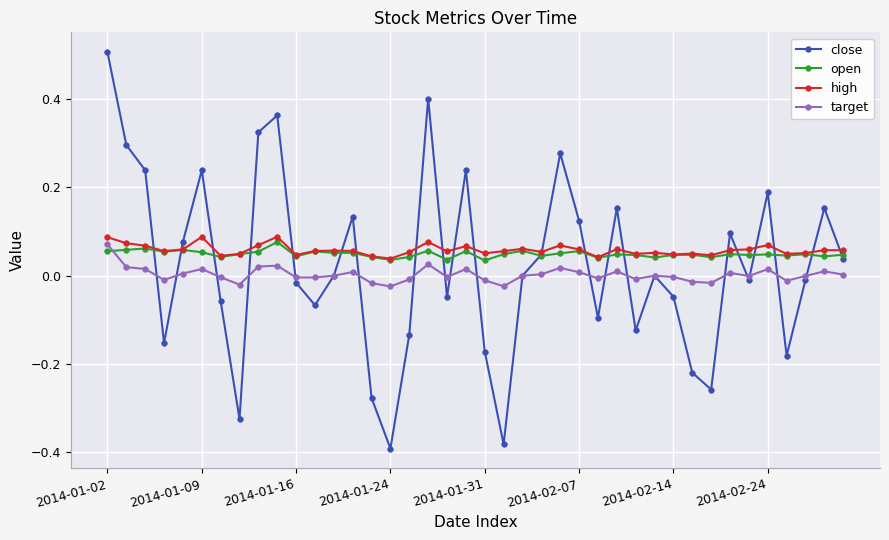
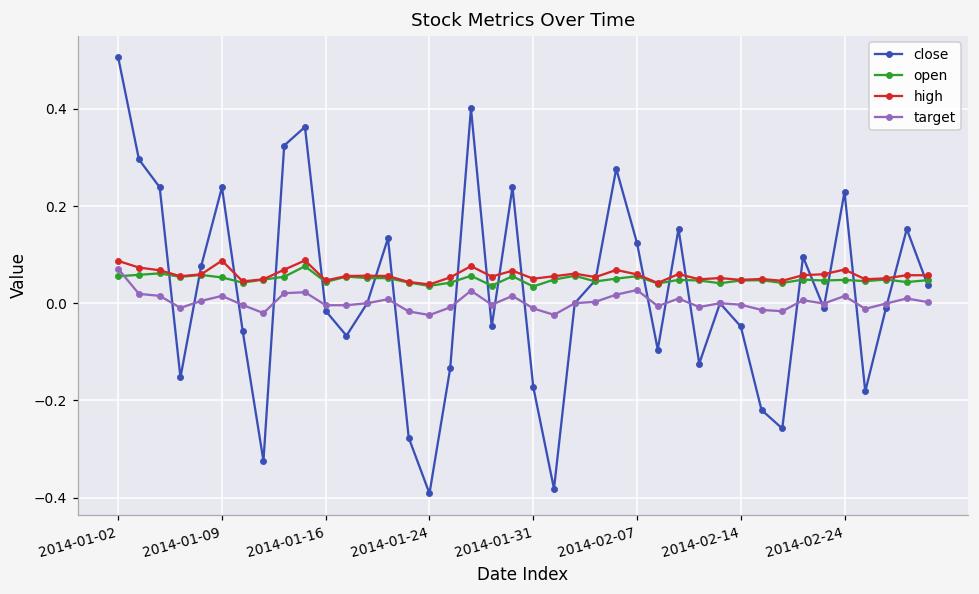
target, 2014-02-07: 0.01 -> 0.03
close, 2014-02-24: 0.19 -> 0.23
